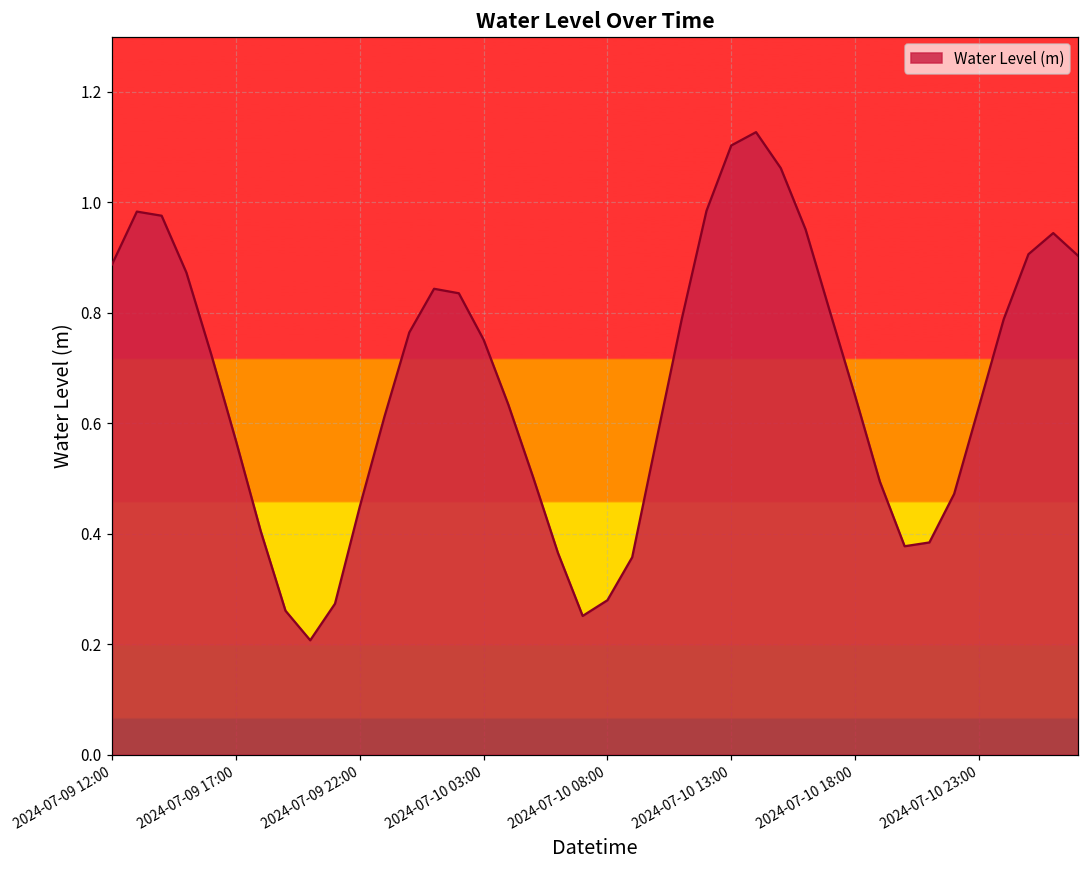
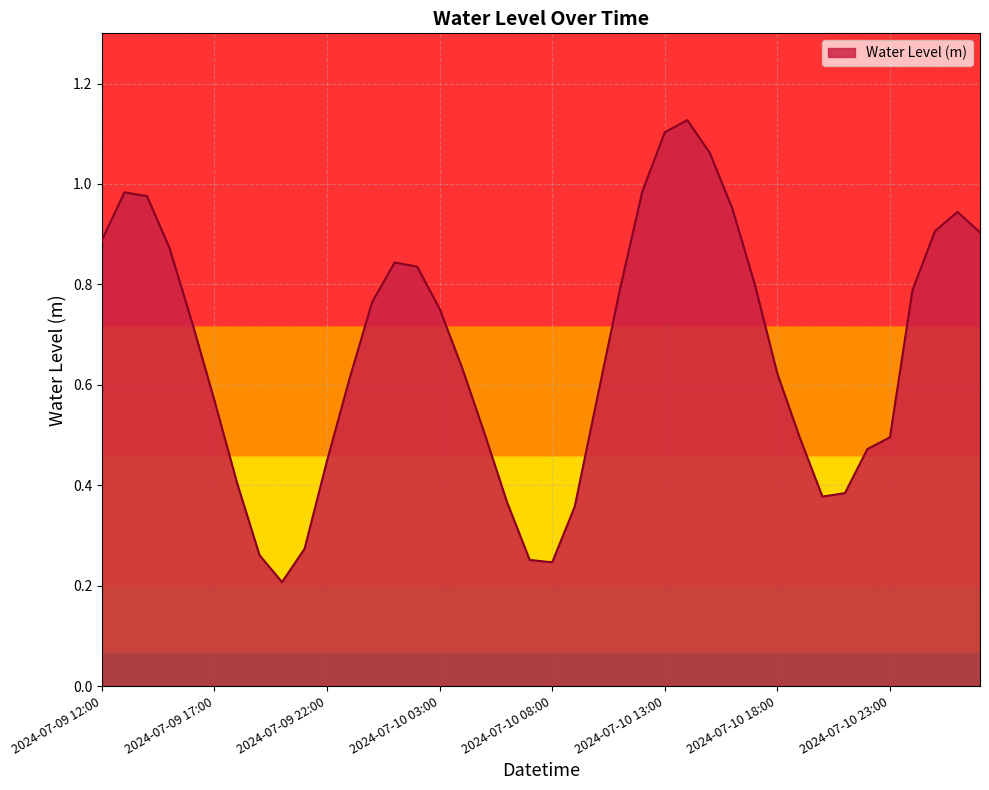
2024-07-10 08:00: 0.28 -> 0.25
2024-07-10 18:00: 0.65 -> 0.62
2024-07-10 23:00: 0.63 -> 0.50
